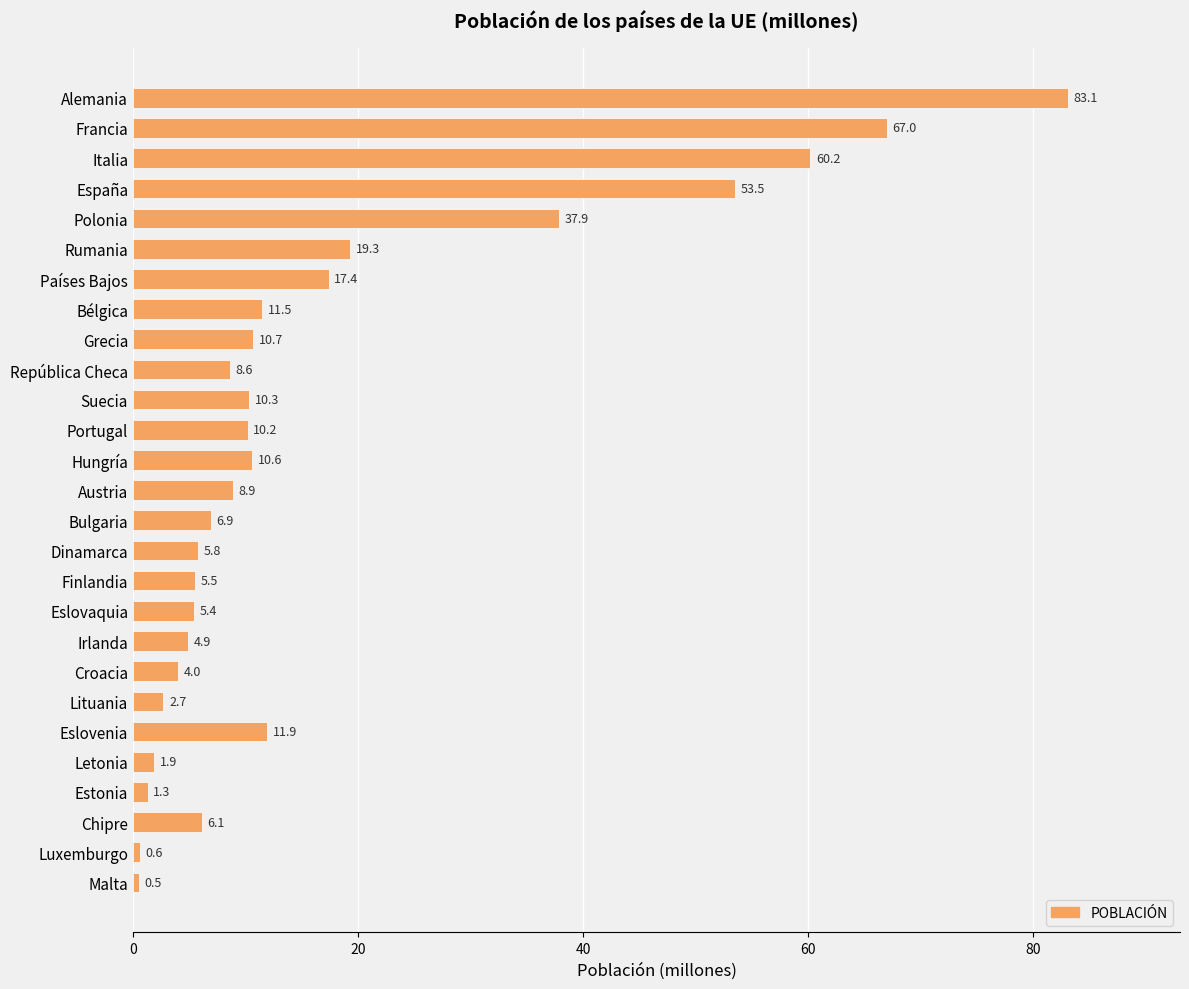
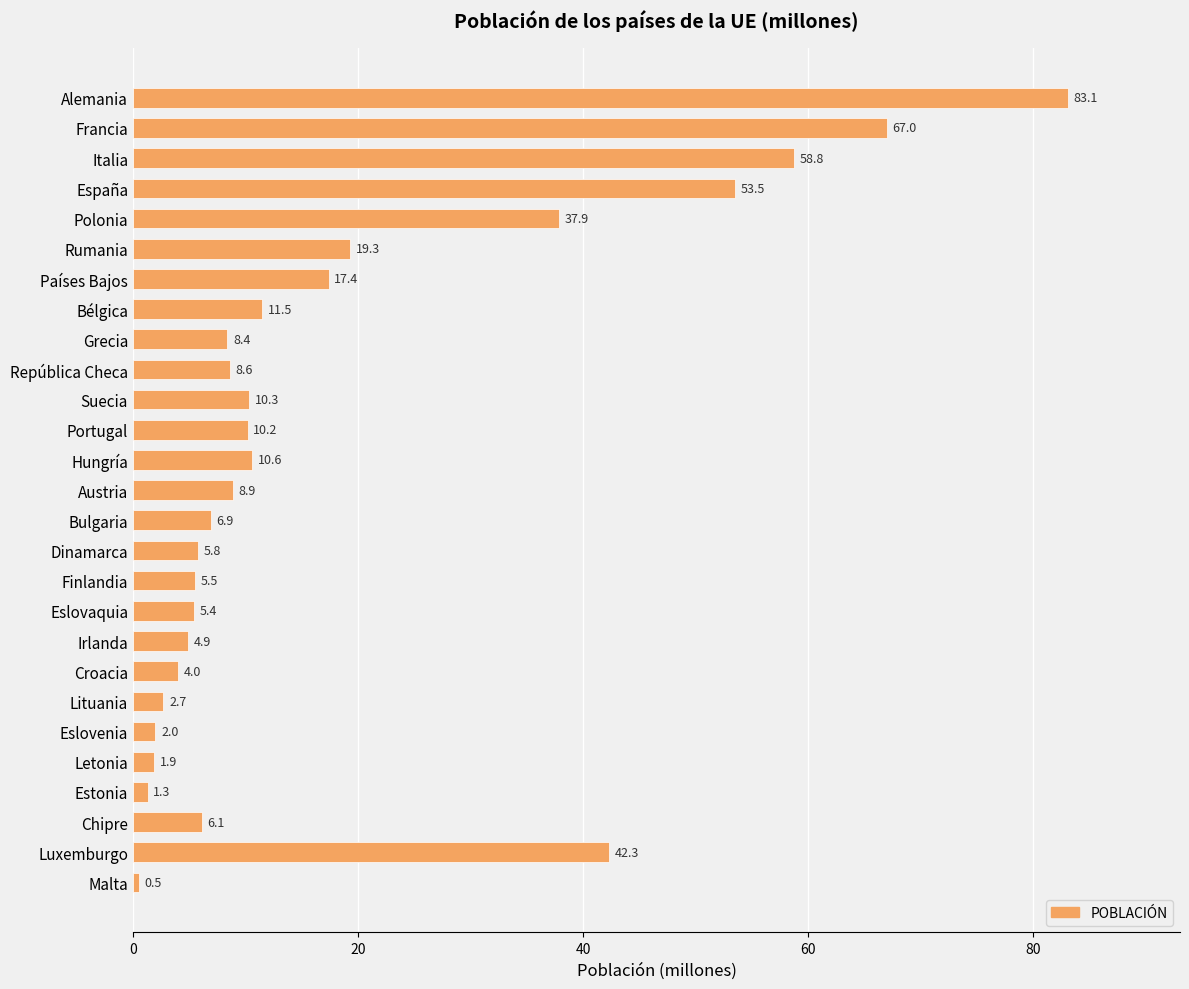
Italia: 60.2 -> 58.8
Grecia: 10.7 -> 8.4
Eslovenia: 11.9 -> 2.0
Luxemburgo: 0.6 -> 42.3
